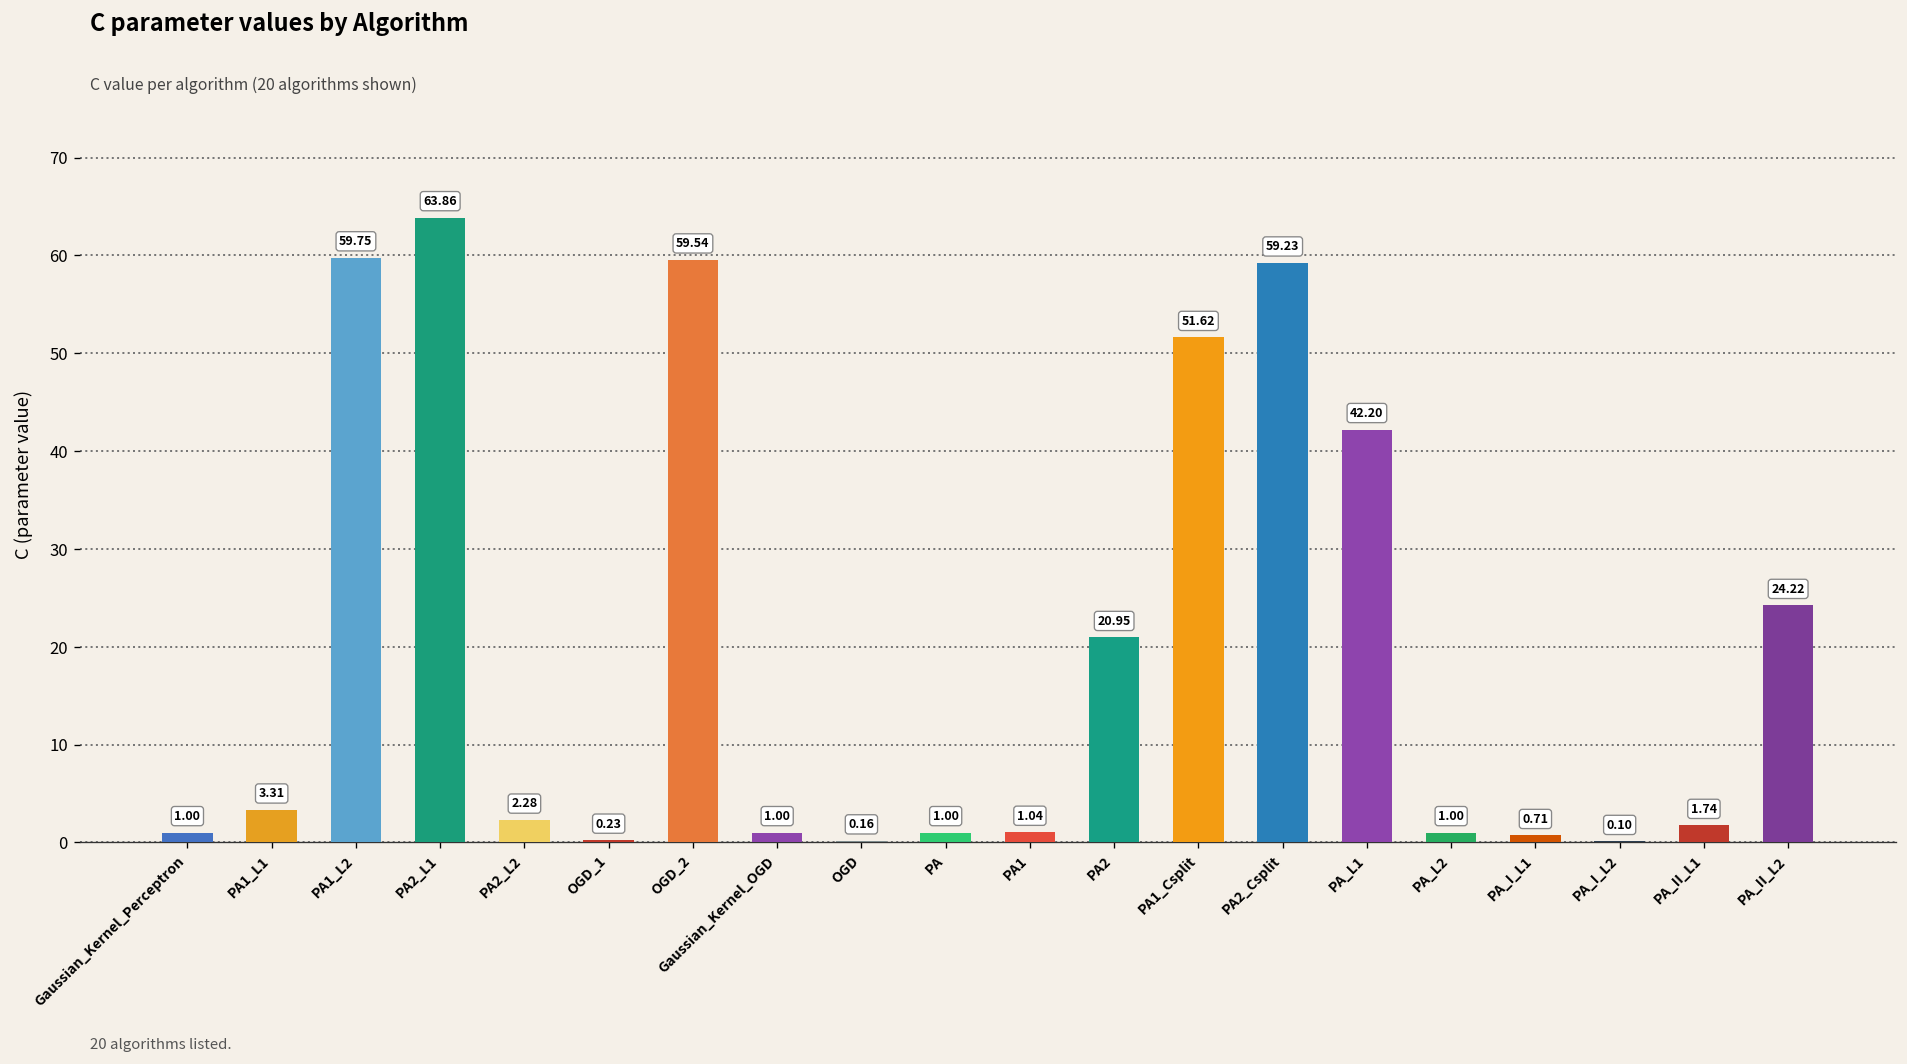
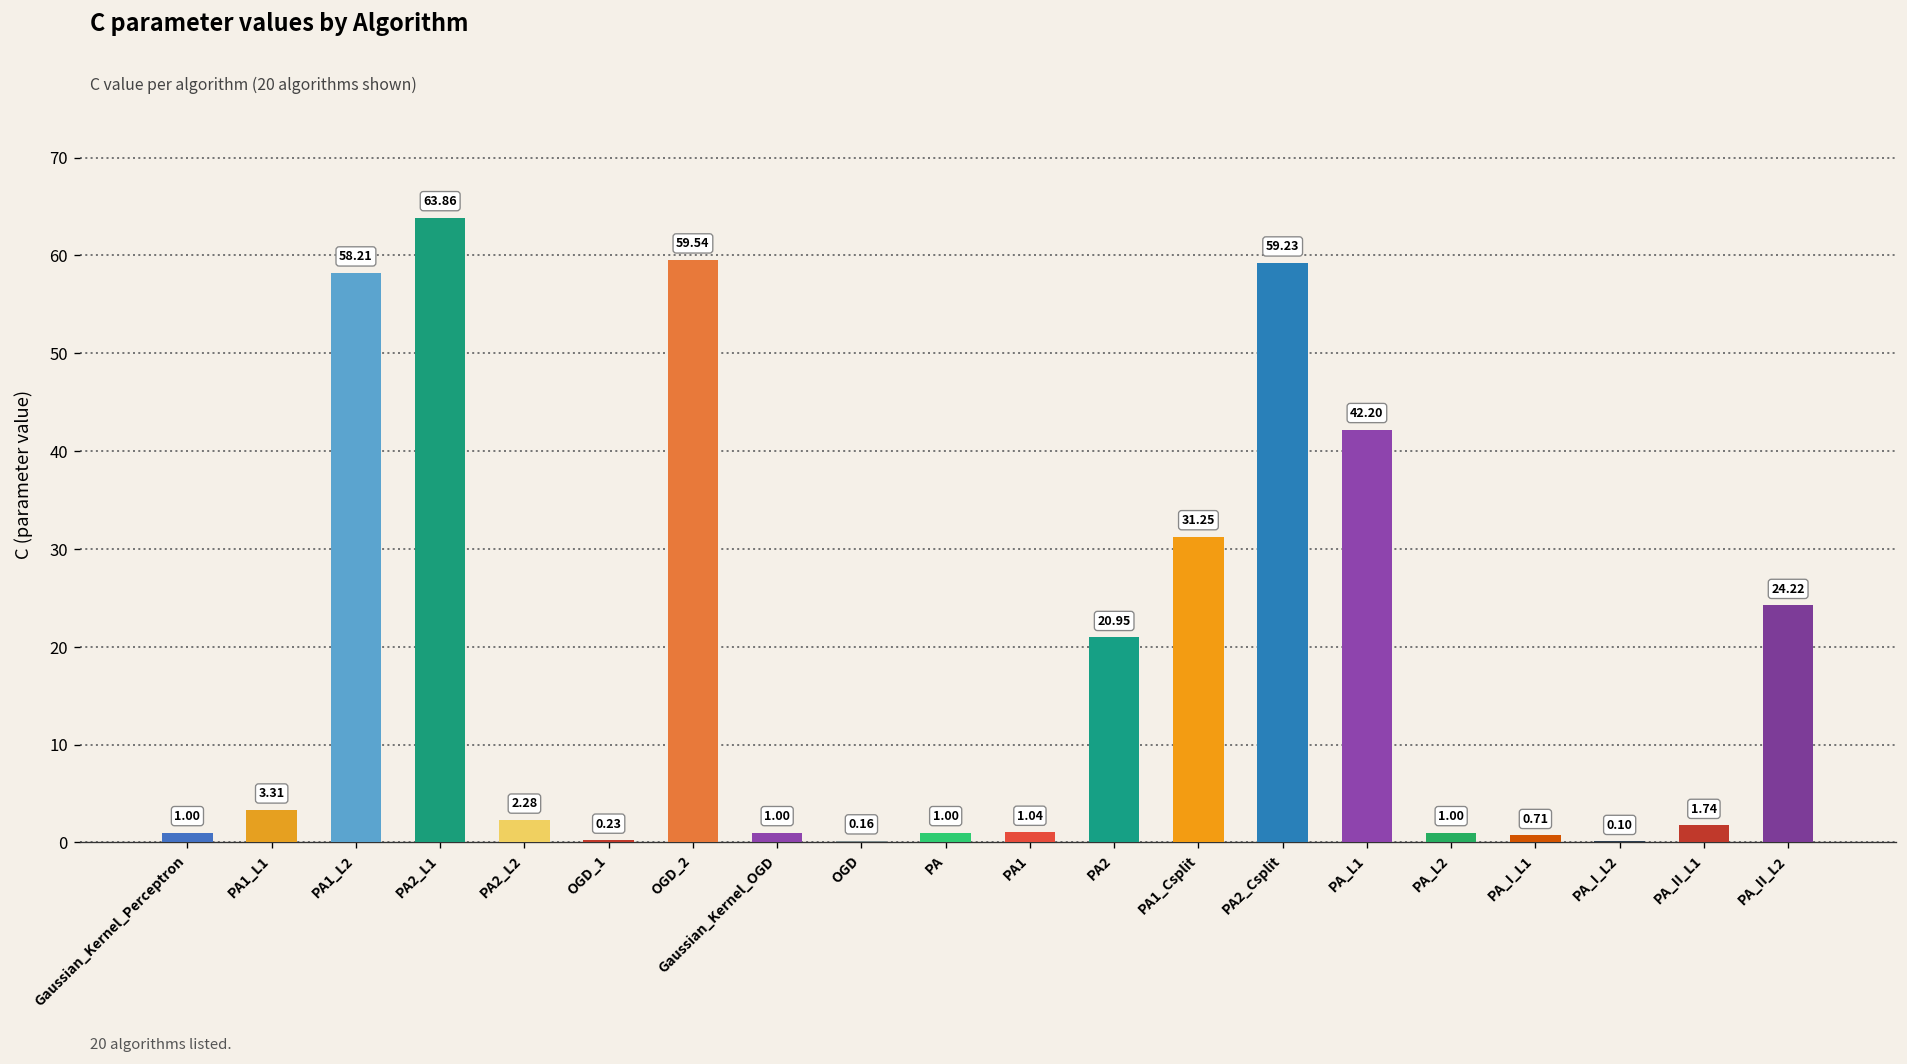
PA1_L2: 59.75 -> 58.21
PA1_Csplit: 51.62 -> 31.25
